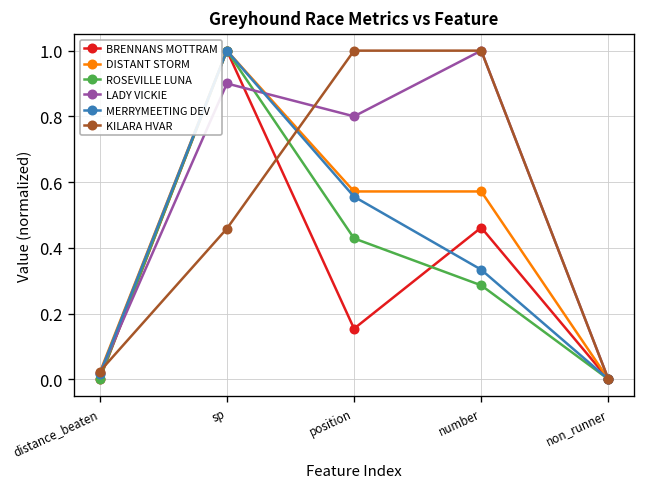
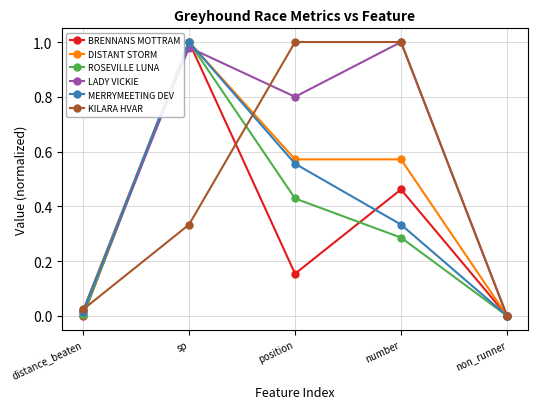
LADY VICKIE, sp: 0.90 -> 0.98
KILARA HVAR, sp: 0.46 -> 0.33
